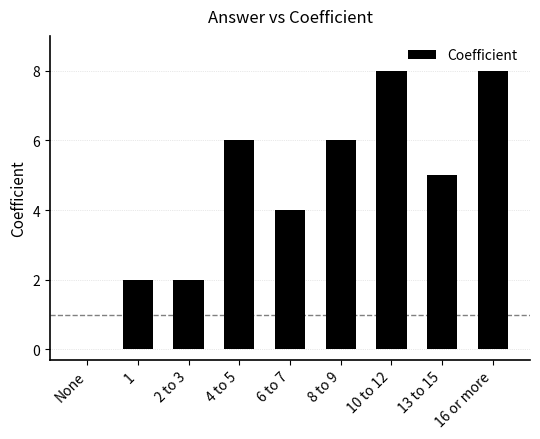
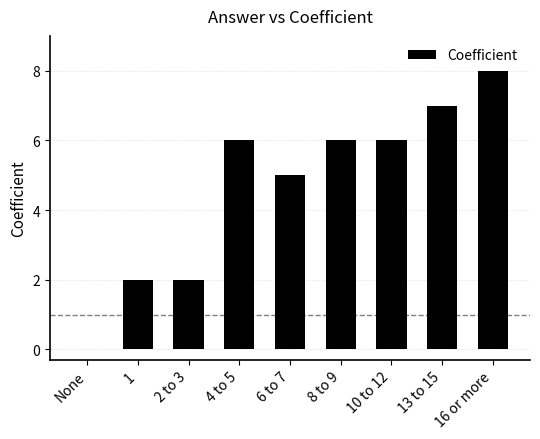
6 to 7: 4 -> 5
10 to 12: 8 -> 6
13 to 15: 5 -> 7
